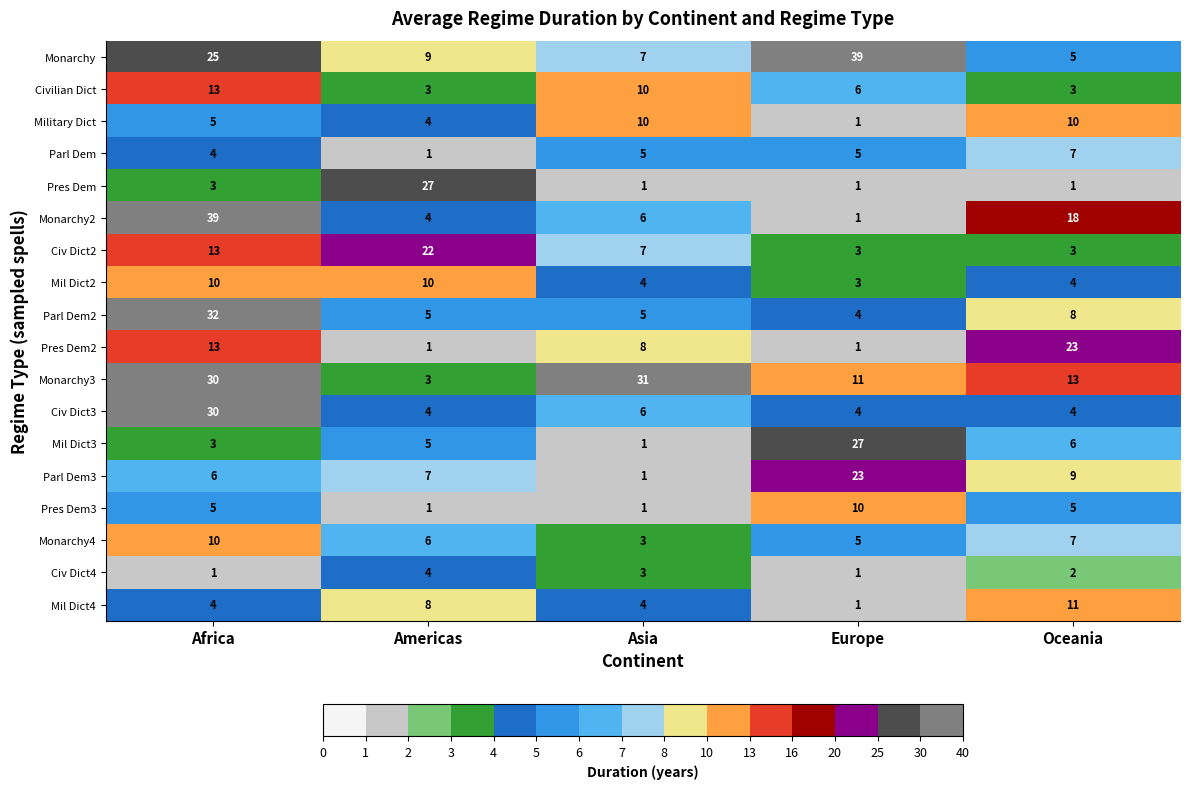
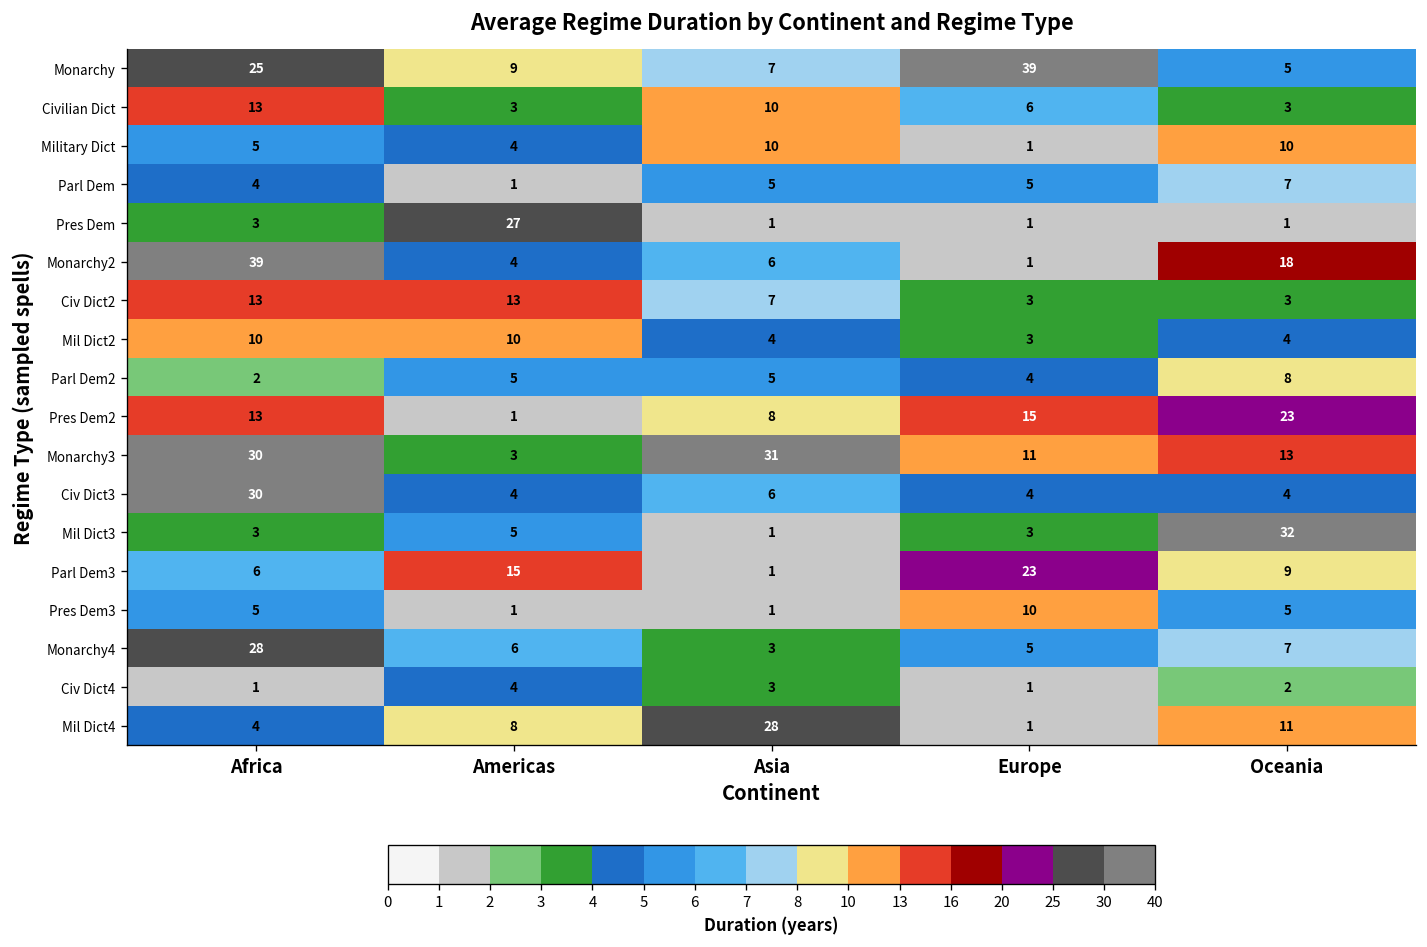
Civ Dict2, Americas: 22 -> 13
Parl Dem2, Africa: 32 -> 2
Pres Dem2, Europe: 1 -> 15
Mil Dict3, Europe: 27 -> 3
Mil Dict3, Oceania: 6 -> 32
Parl Dem3, Americas: 7 -> 15
Monarchy4, Africa: 10 -> 28
Mil Dict4, Asia: 4 -> 28
